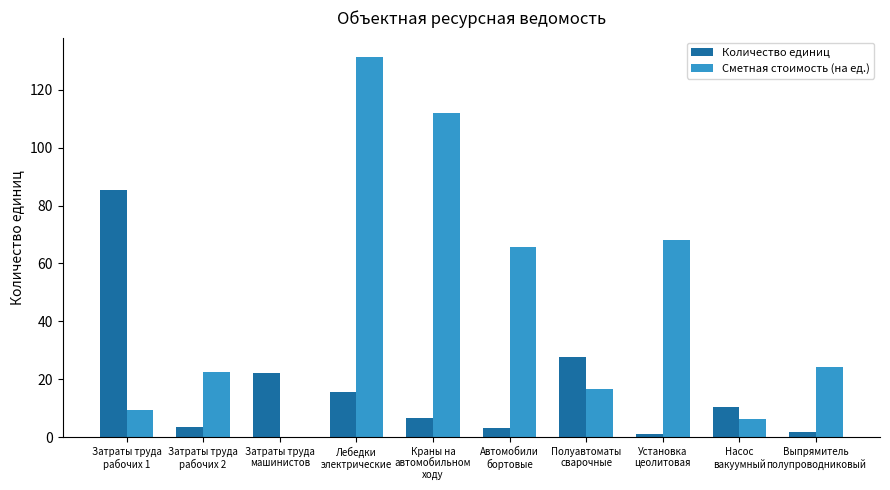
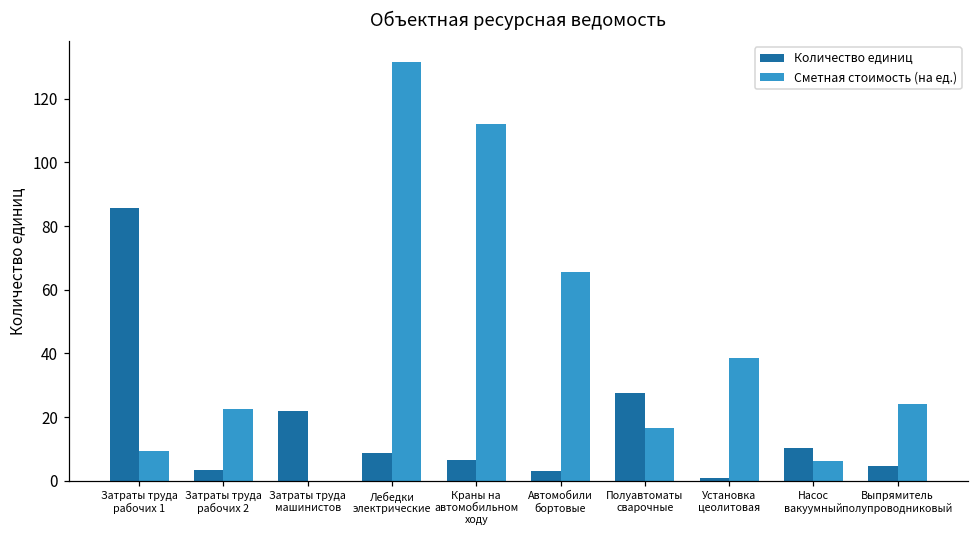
Количество единиц, Лебедки электрические: 16 -> 9
Сметная стоимость (на ед.), Установка цеолитовая: 68 -> 39
Количество единиц, Выпрямитель полупроводниковый: 2 -> 5
